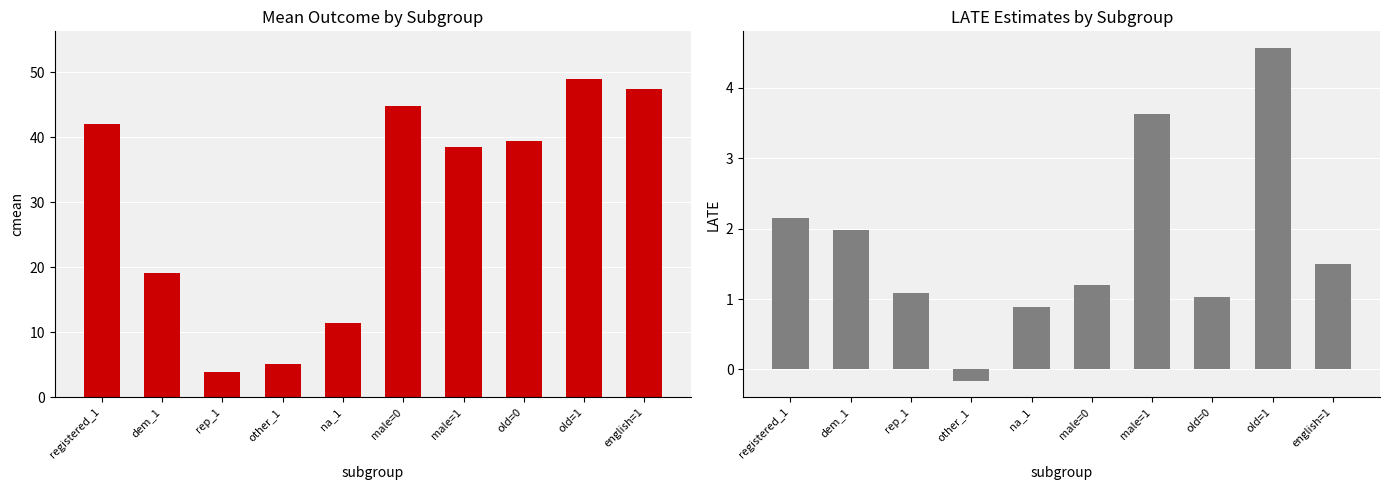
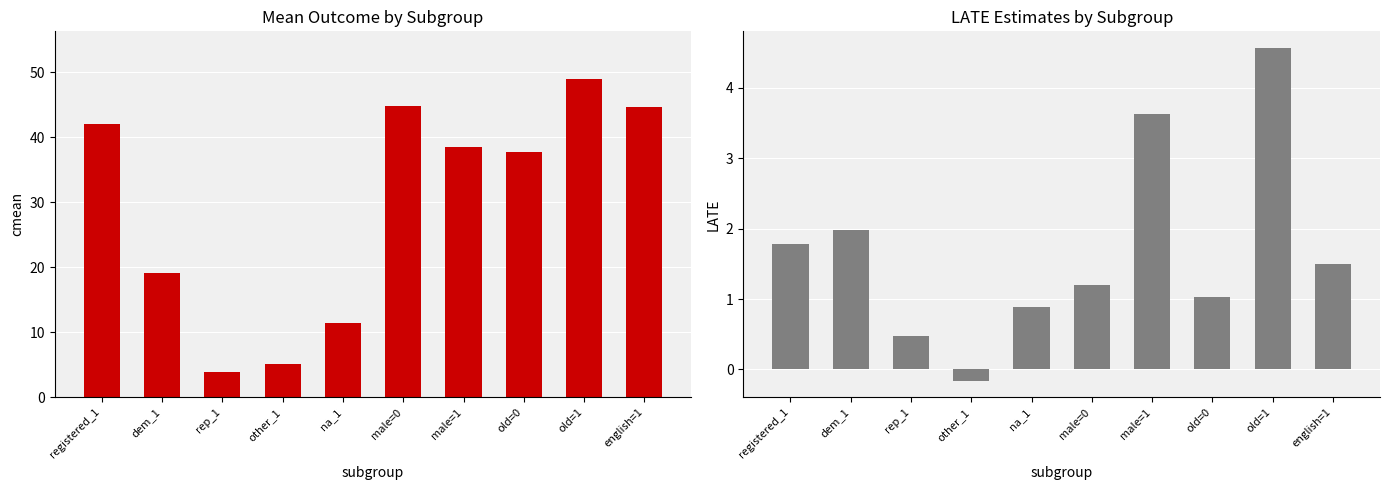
Mean Outcome by Subgroup, old=0: 39 -> 38
Mean Outcome by Subgroup, english=1: 47 -> 45
LATE Estimates by Subgroup, registered_1: 2.1 -> 1.8
LATE Estimates by Subgroup, rep_1: 1.1 -> 0.5
